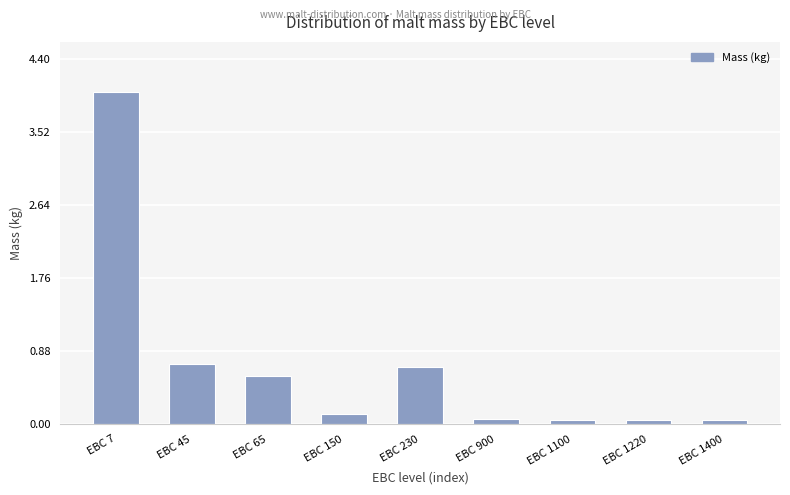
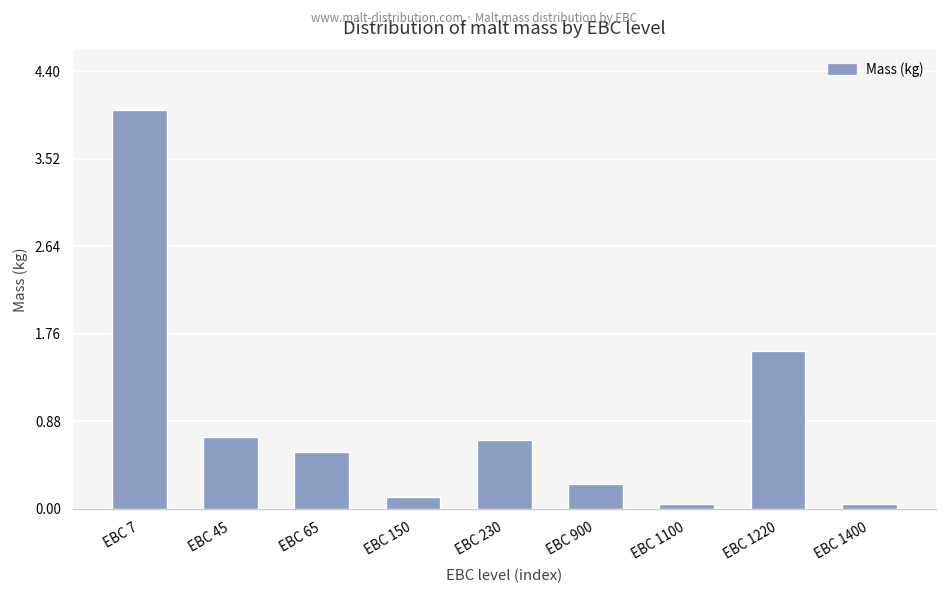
EBC 900: 0.1 -> 0.2
EBC 1220: 0.0 -> 1.6
